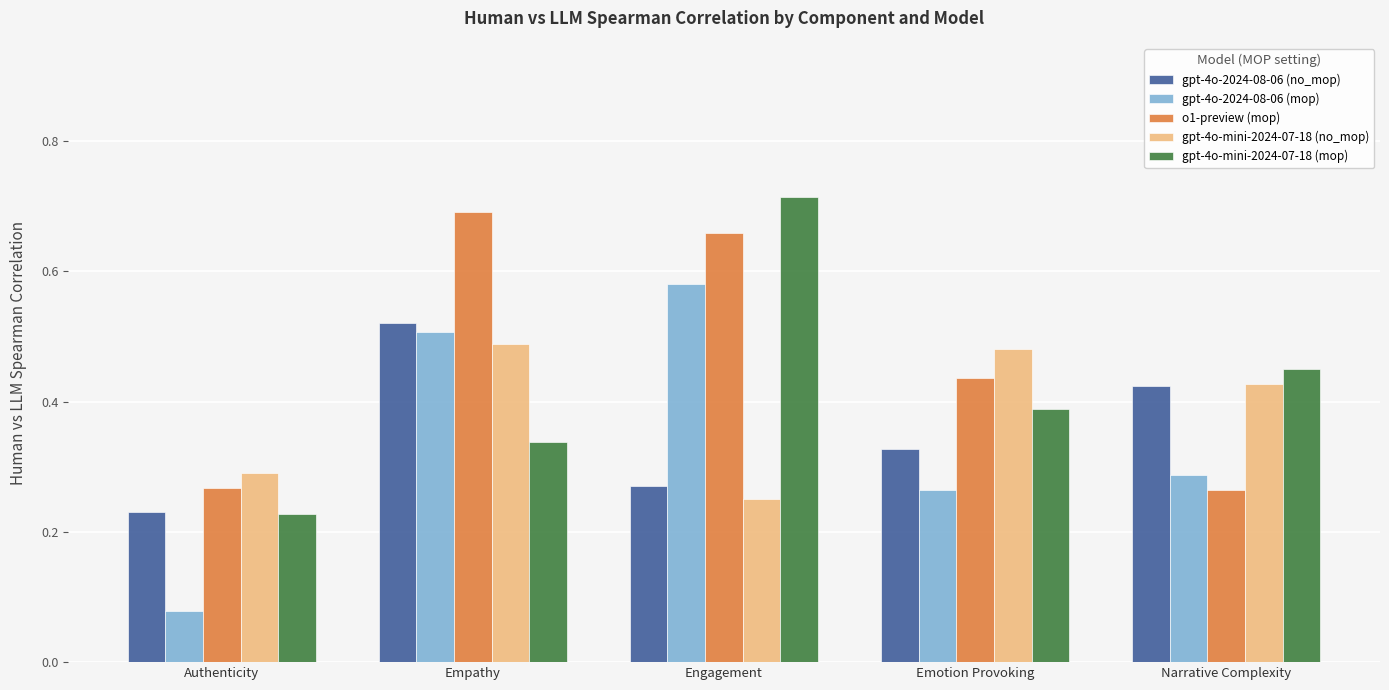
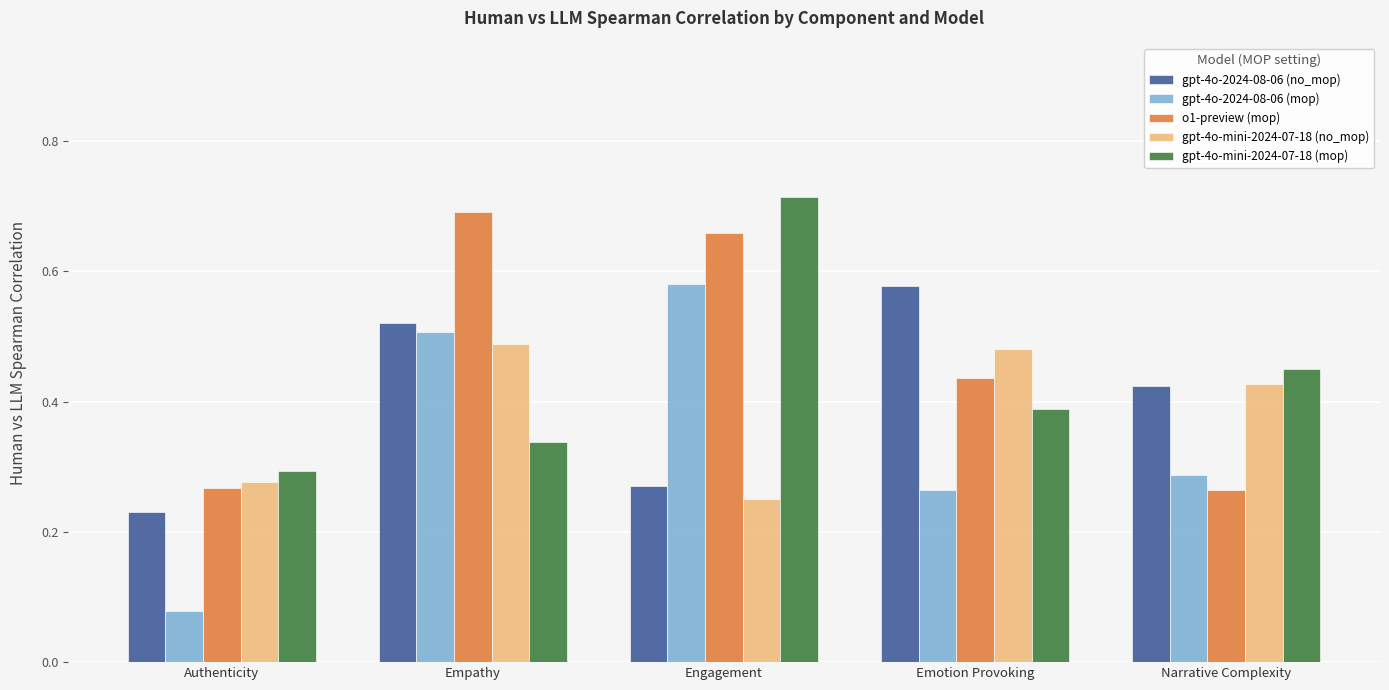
gpt-4o-mini-2024-07-18 (no_mop), Authenticity: 0.29 -> 0.28
gpt-4o-mini-2024-07-18 (mop), Authenticity: 0.23 -> 0.29
gpt-4o-2024-08-06 (no_mop), Emotion Provoking: 0.33 -> 0.58
